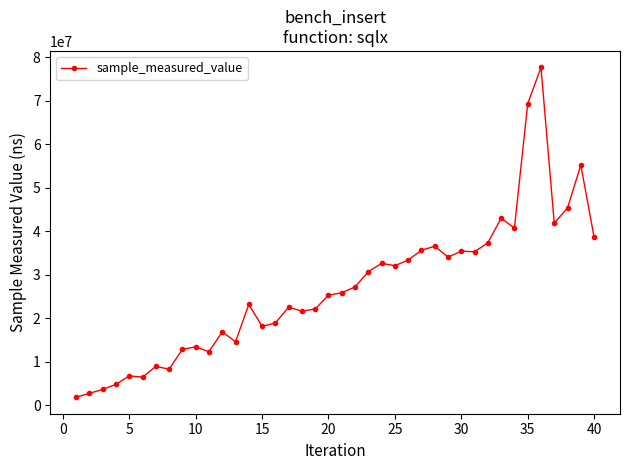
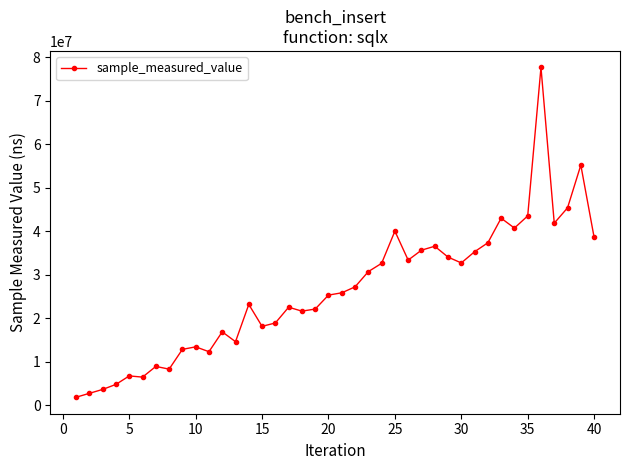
25: 32000000 -> 40000000
30: 35000000 -> 33000000
35: 69000000 -> 43000000
